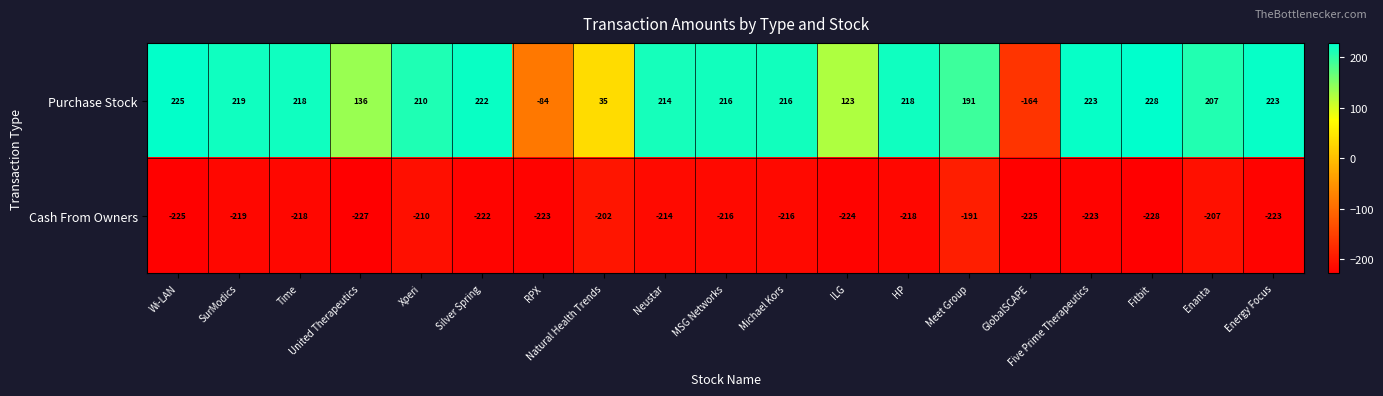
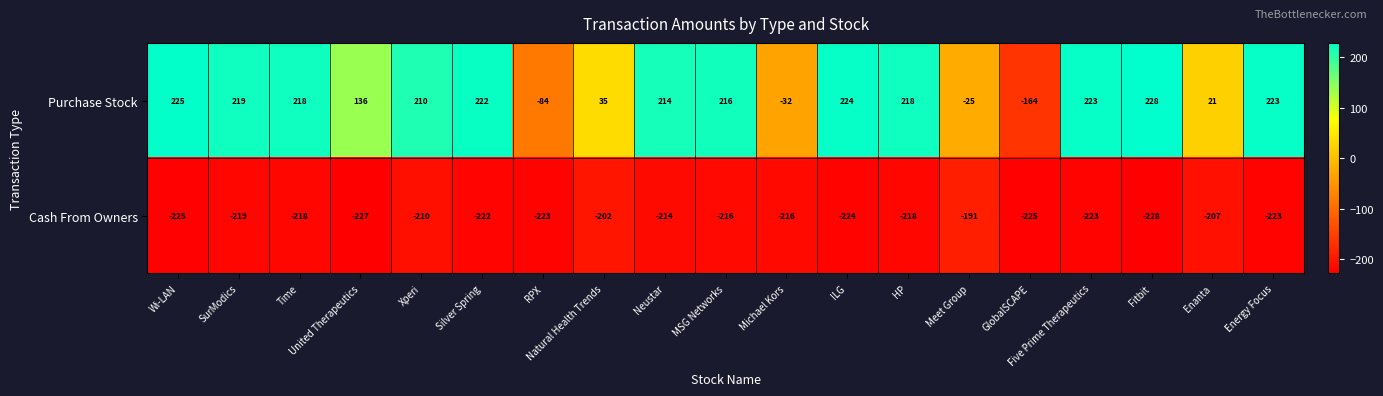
Purchase Stock, Michael Kors: 216 -> -32
Purchase Stock, ILG: 123 -> 224
Purchase Stock, Meet Group: 191 -> -25
Purchase Stock, Enanta: 207 -> 21
